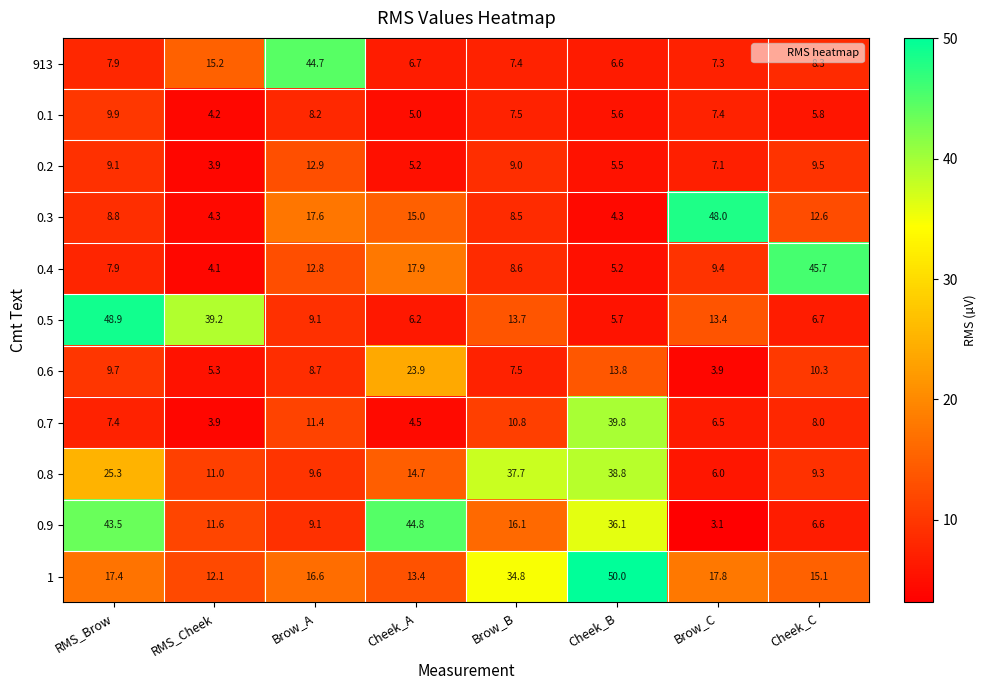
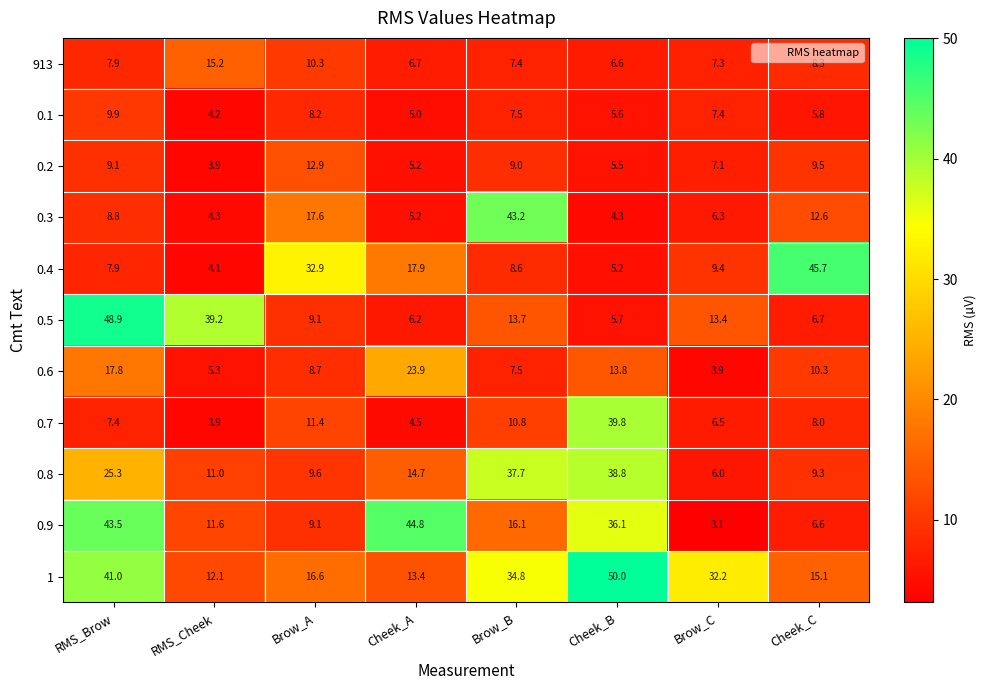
913, Brow_A: 44.7 -> 10.3
0.3, Cheek_A: 15.0 -> 5.2
0.3, Brow_B: 8.5 -> 43.2
0.3, Brow_C: 48.0 -> 6.3
0.4, Brow_A: 12.8 -> 32.9
0.6, RMS_Brow: 9.7 -> 17.8
1, RMS_Brow: 17.4 -> 41.0
1, Brow_C: 17.8 -> 32.2
